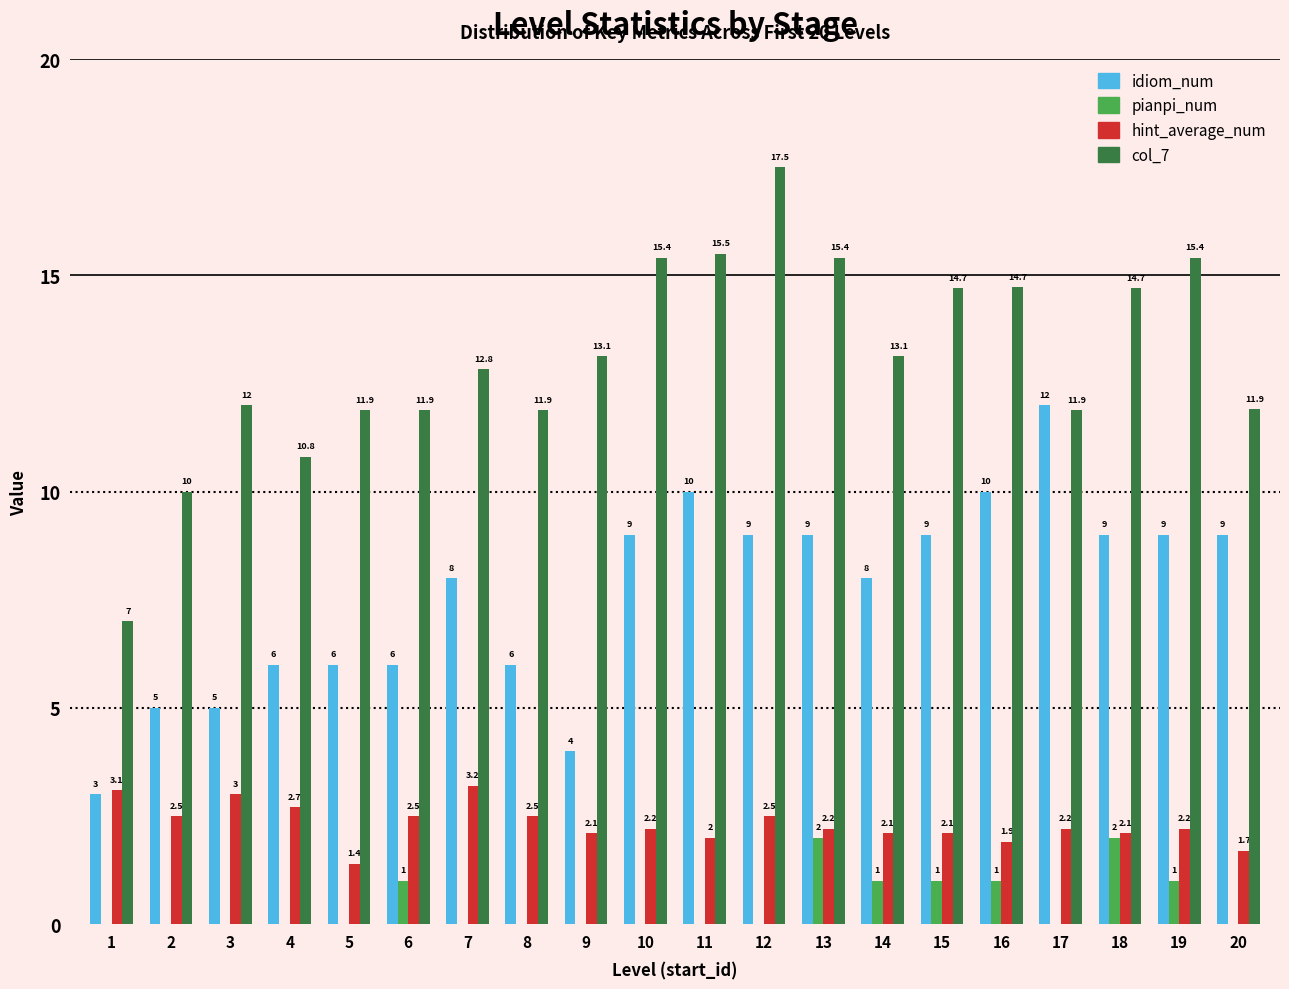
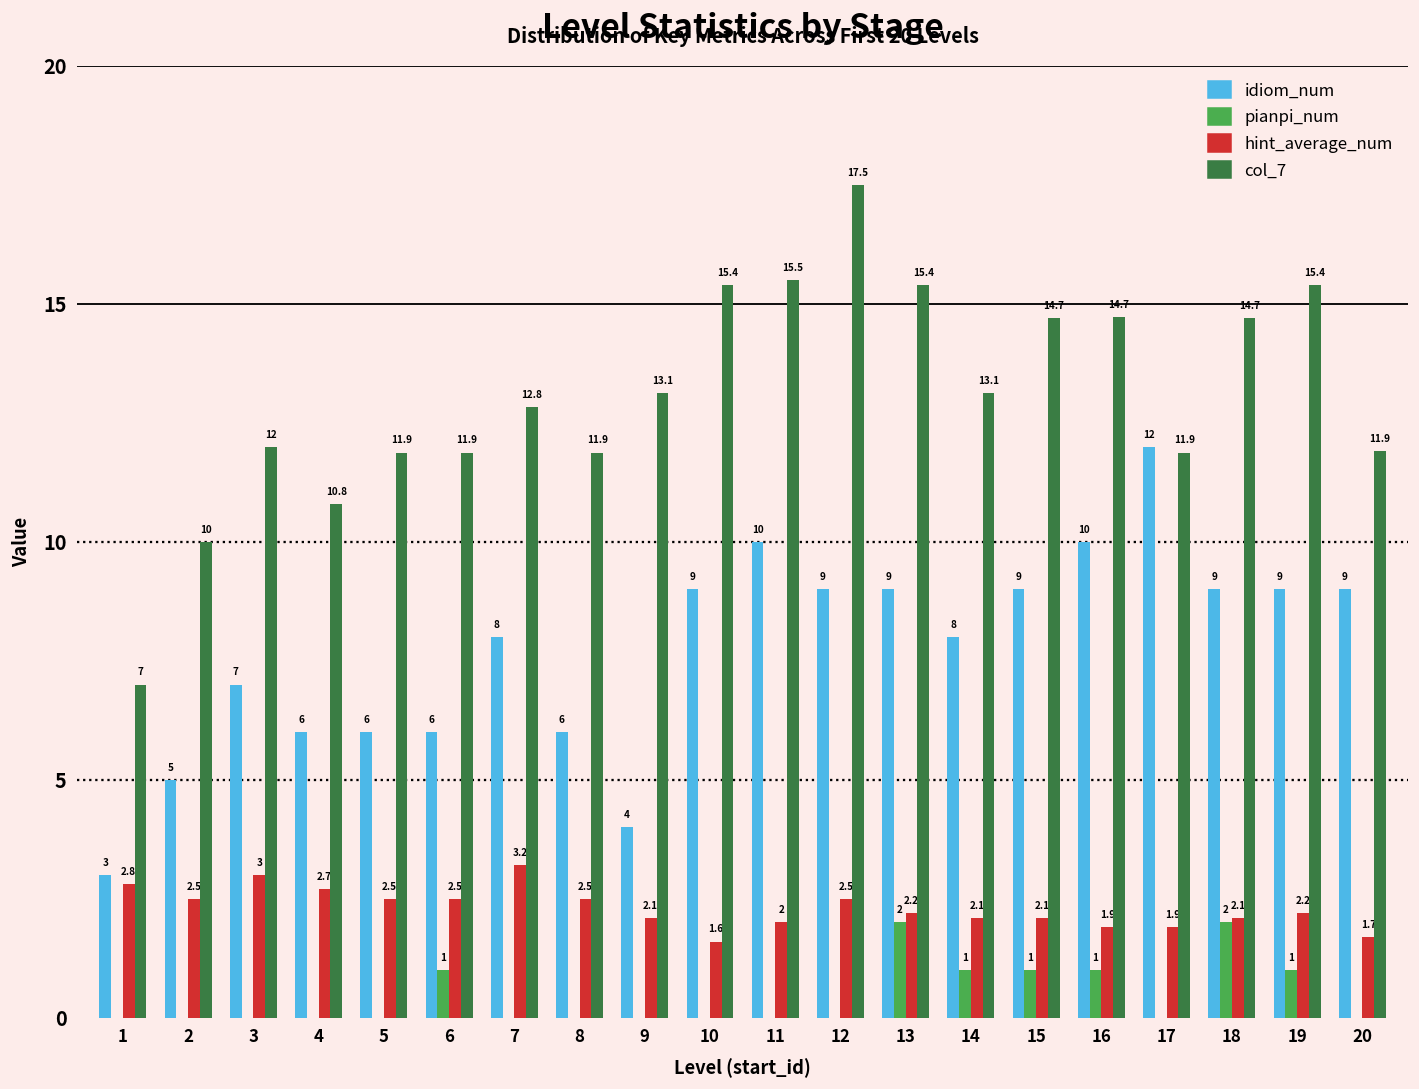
hint_average_num, 1: 3.1 -> 2.8
idiom_num, 3: 5 -> 7
hint_average_num, 5: 1.4 -> 2.5
hint_average_num, 10: 2.2 -> 1.6
hint_average_num, 17: 2.2 -> 1.9
